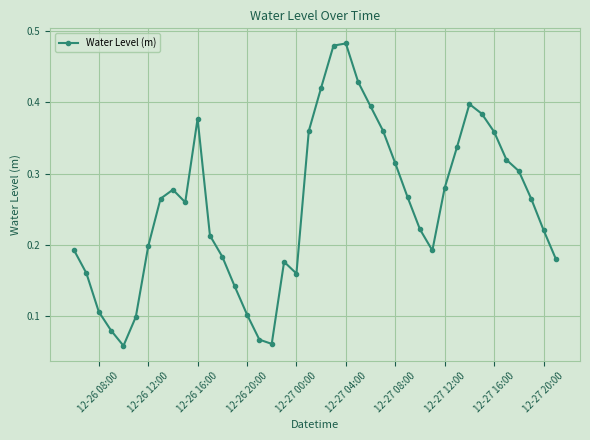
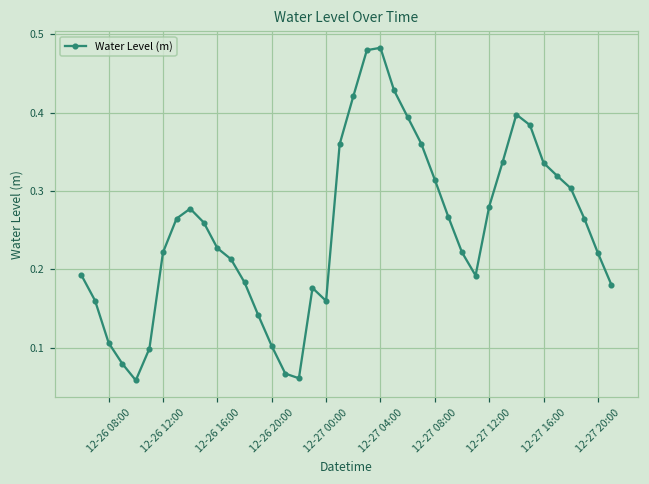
12-26 12:00: 0.20 -> 0.22
12-26 16:00: 0.38 -> 0.23
12-27 16:00: 0.36 -> 0.34
